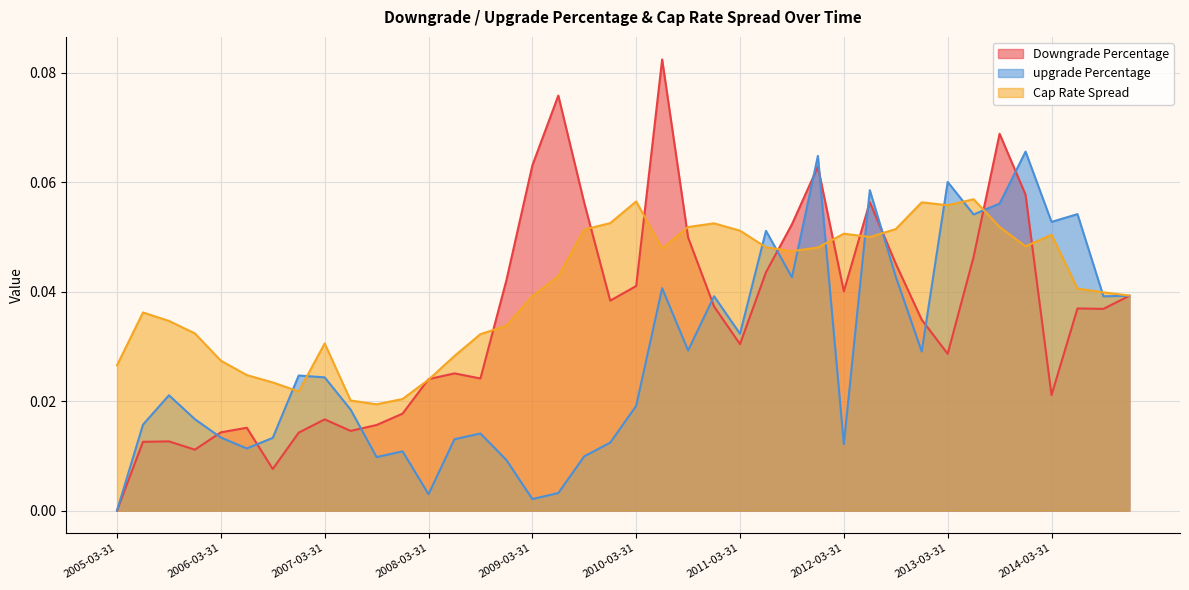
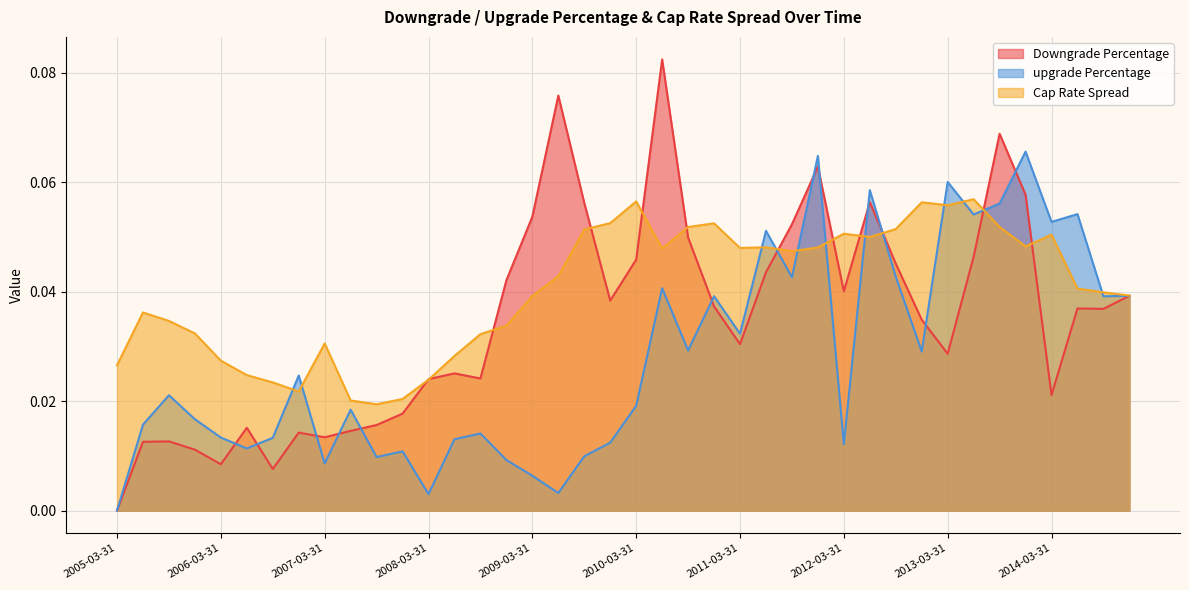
Downgrade Percentage, 2006-03-31: 0.014 -> 0.008
Downgrade Percentage, 2007-03-31: 0.017 -> 0.013
upgrade Percentage, 2007-03-31: 0.024 -> 0.009
Downgrade Percentage, 2009-03-31: 0.063 -> 0.054
upgrade Percentage, 2009-03-31: 0.002 -> 0.006
Downgrade Percentage, 2010-03-31: 0.041 -> 0.046
Cap Rate Spread, 2011-03-31: 0.051 -> 0.048
